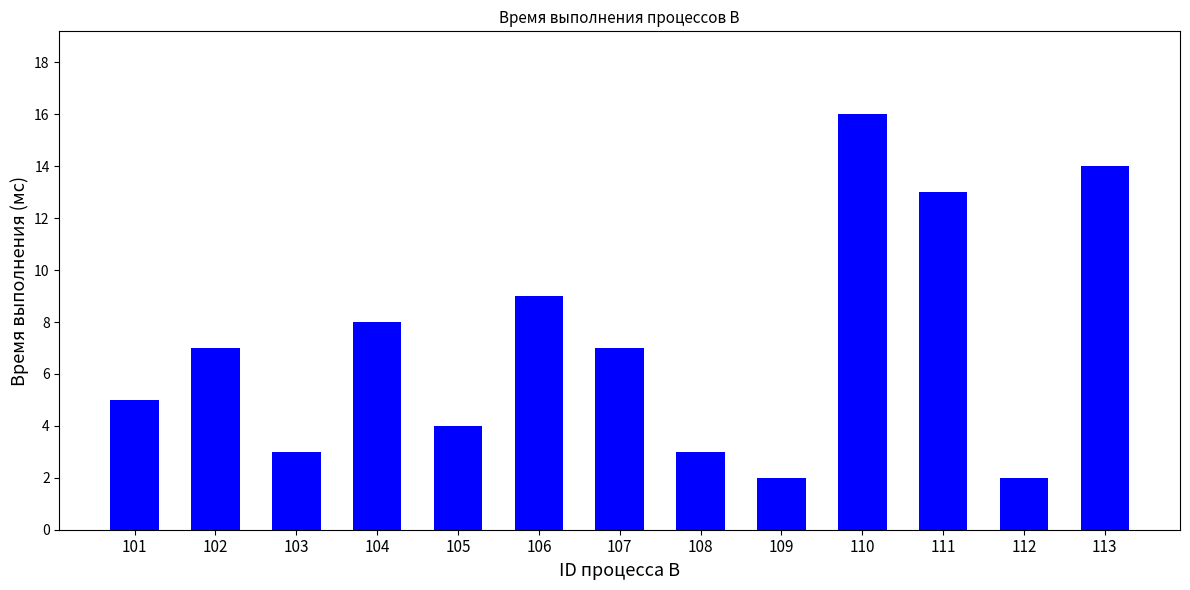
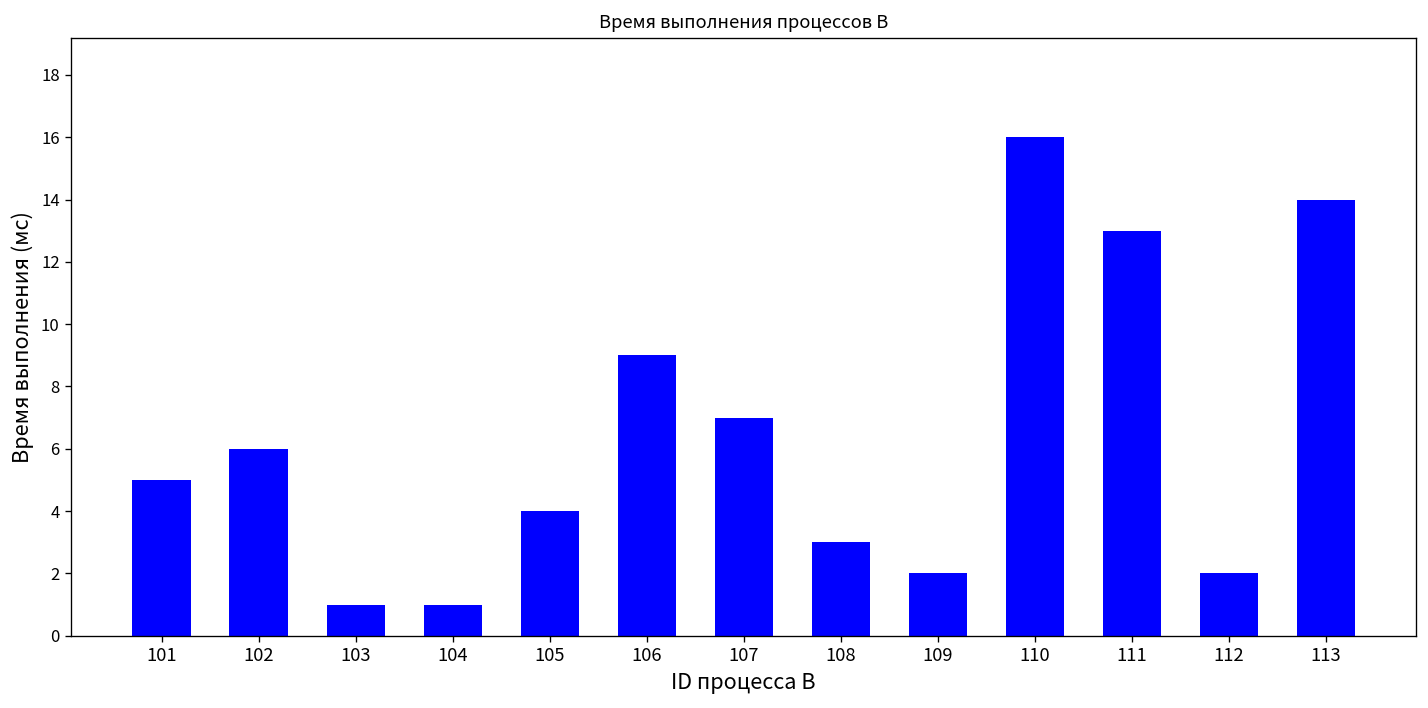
102: 7 -> 6
103: 3 -> 1
104: 8 -> 1
